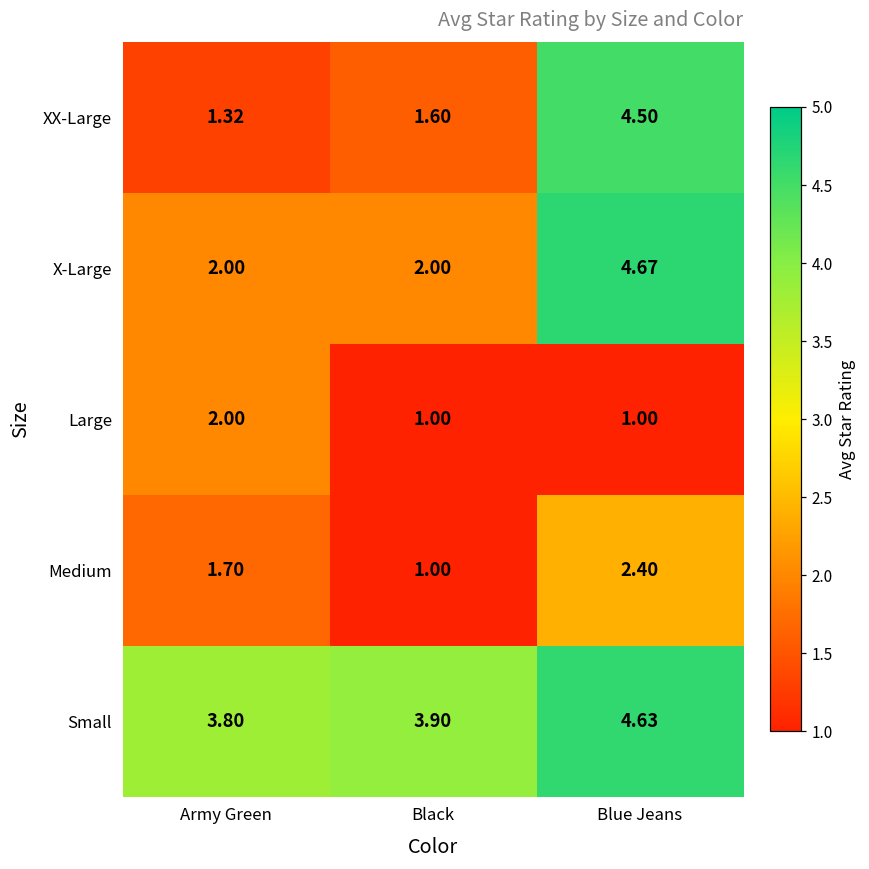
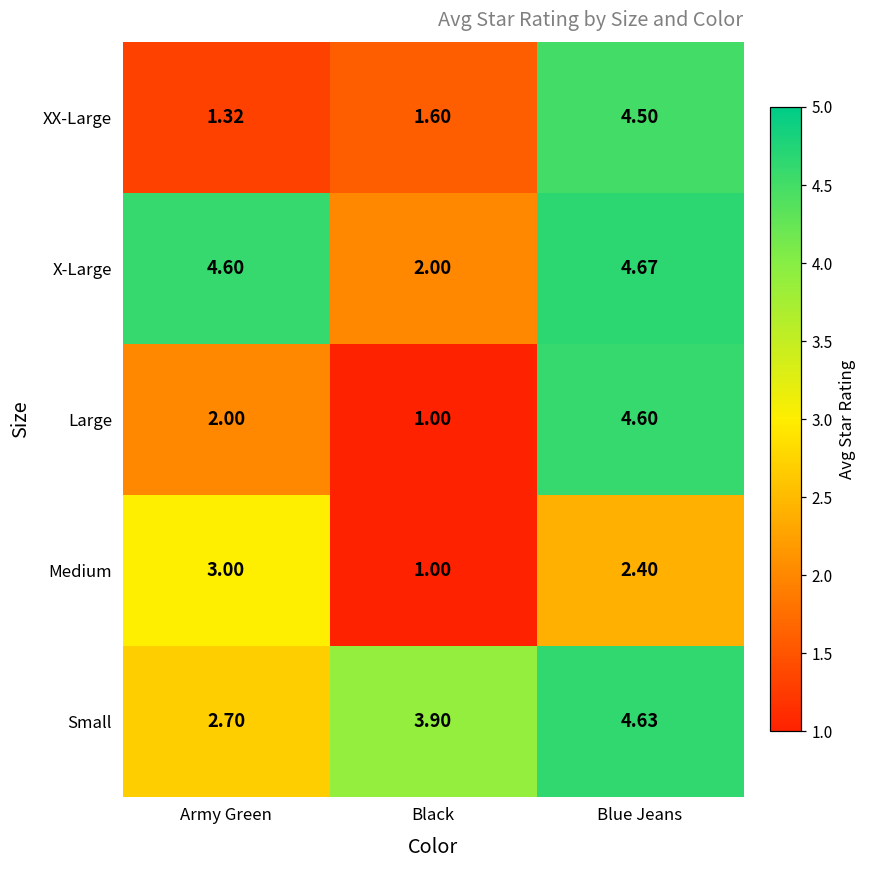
X-Large, Army Green: 2.00 -> 4.60
Large, Blue Jeans: 1.00 -> 4.60
Medium, Army Green: 1.70 -> 3.00
Small, Army Green: 3.80 -> 2.70
